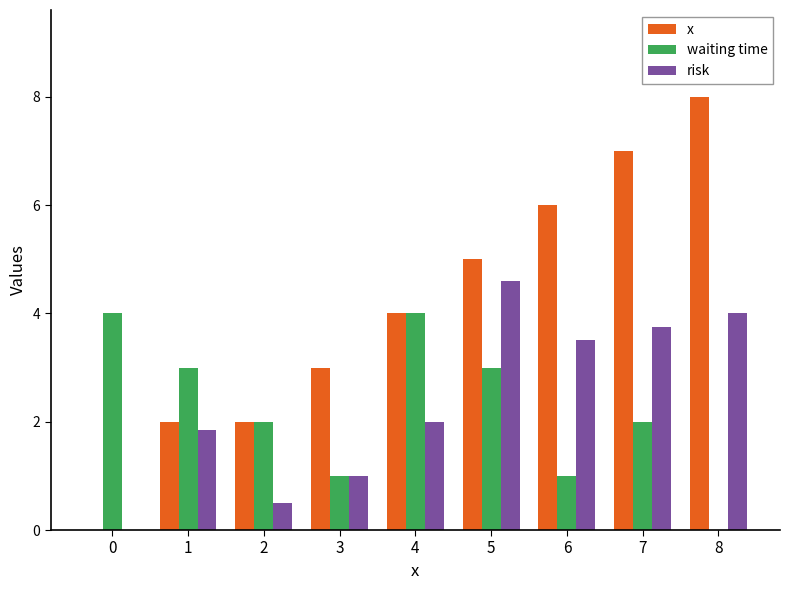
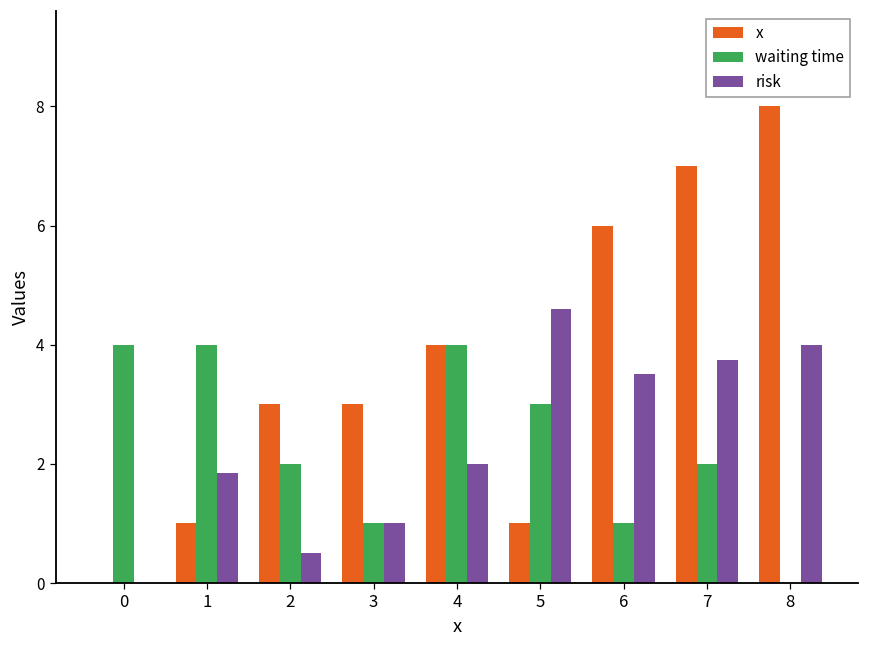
x, 1: 2 -> 1
waiting time, 1: 3 -> 4
x, 2: 2 -> 3
x, 5: 5 -> 1
